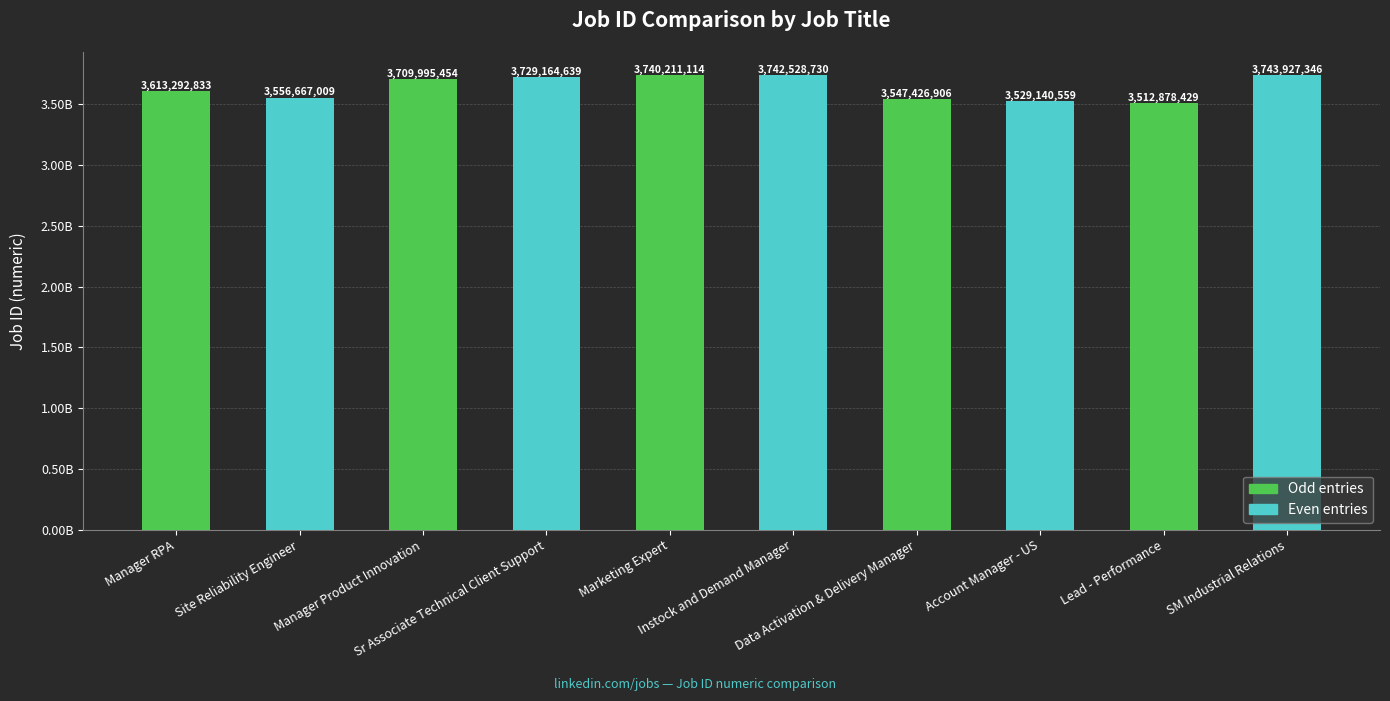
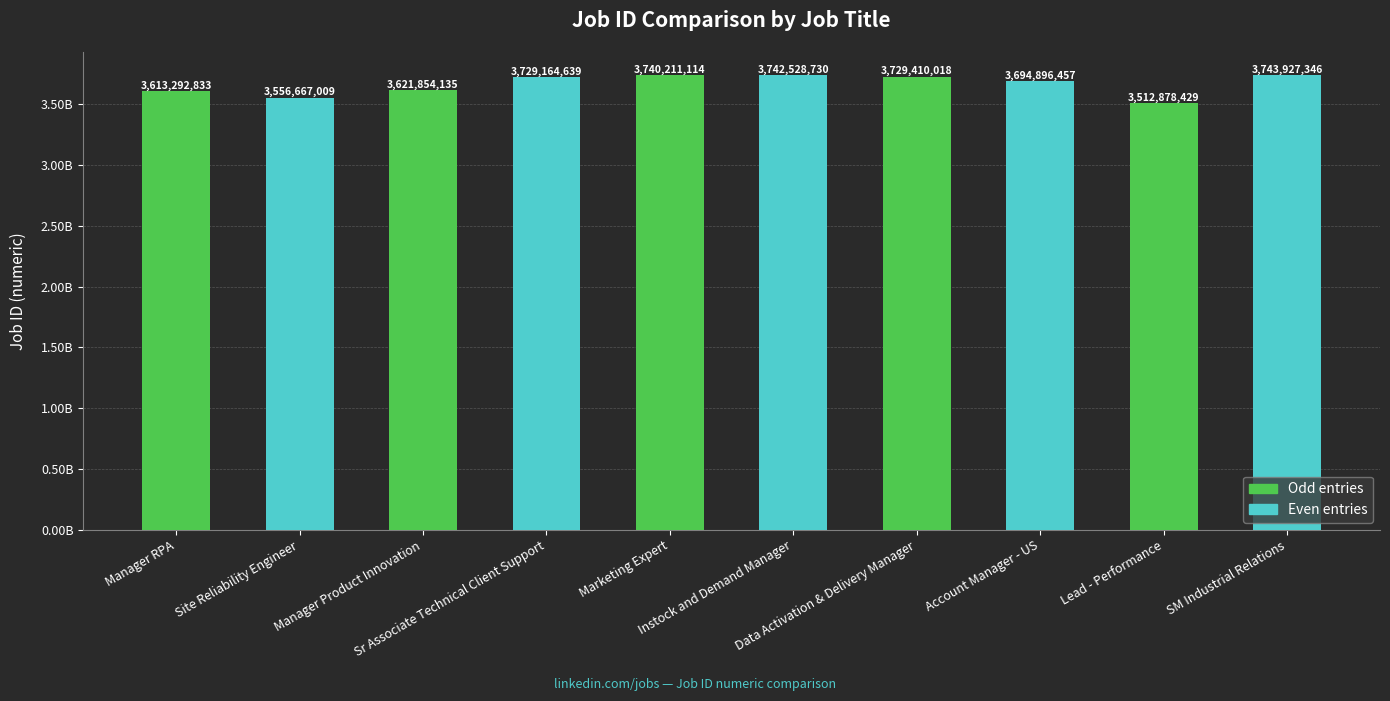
Manager Product Innovation: 3,709,995,454 -> 3,621,854,135
Data Activation & Delivery Manager: 3,547,426,906 -> 3,729,410,018
Account Manager - US: 3,529,140,559 -> 3,694,896,457
